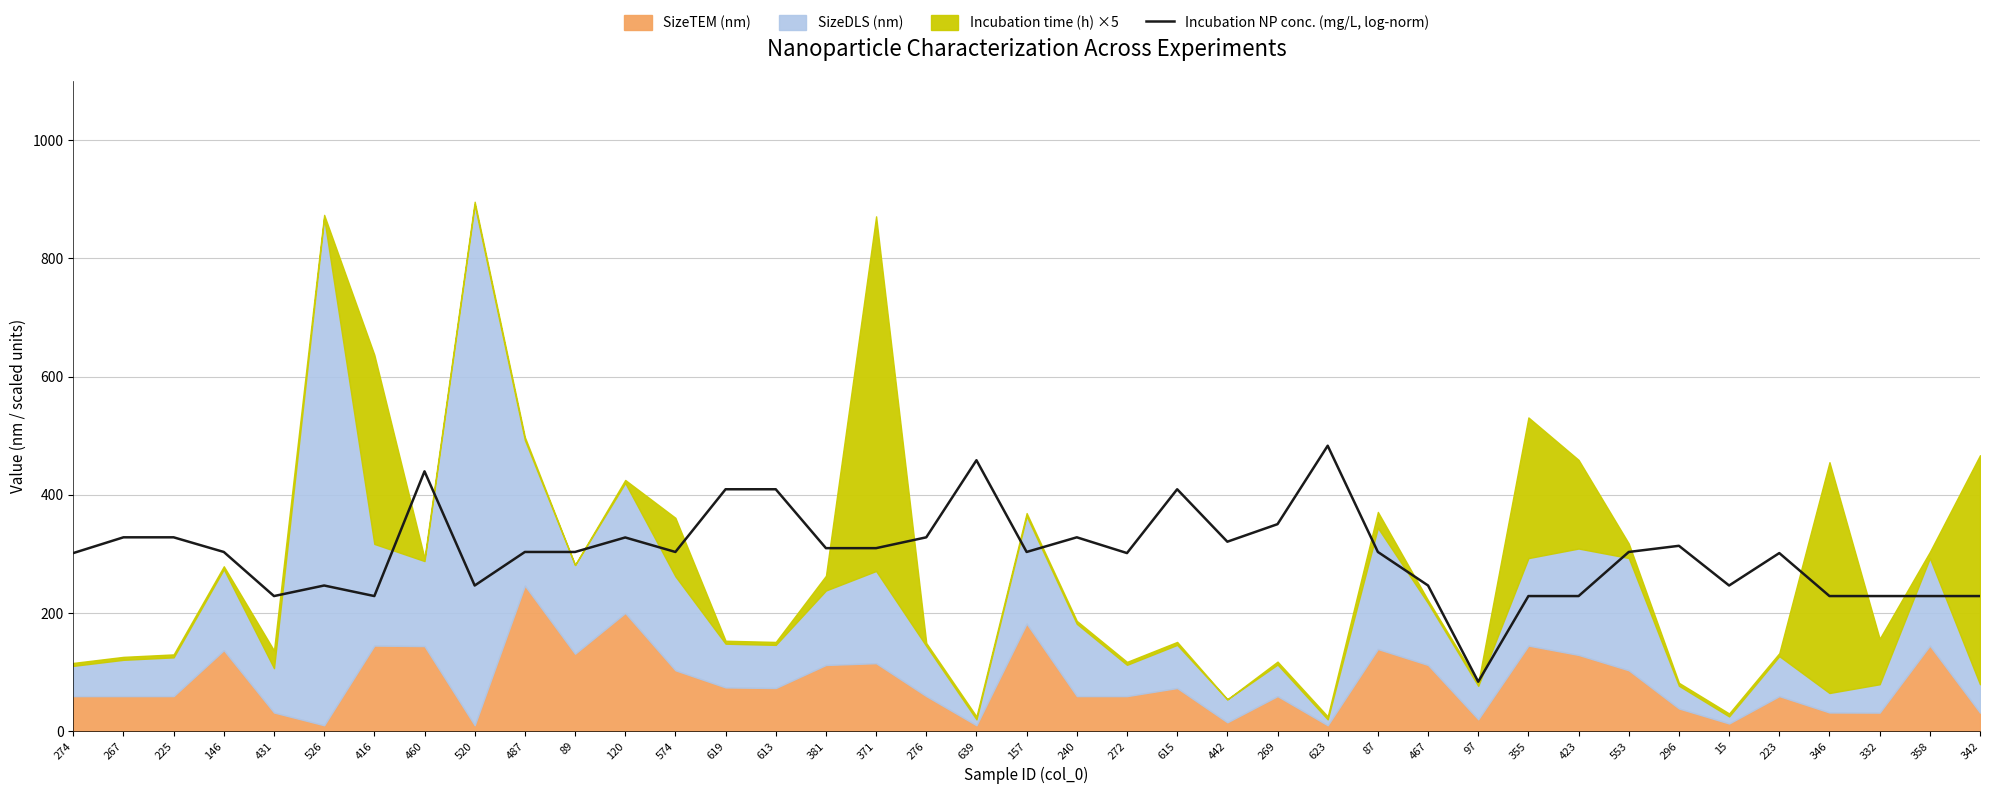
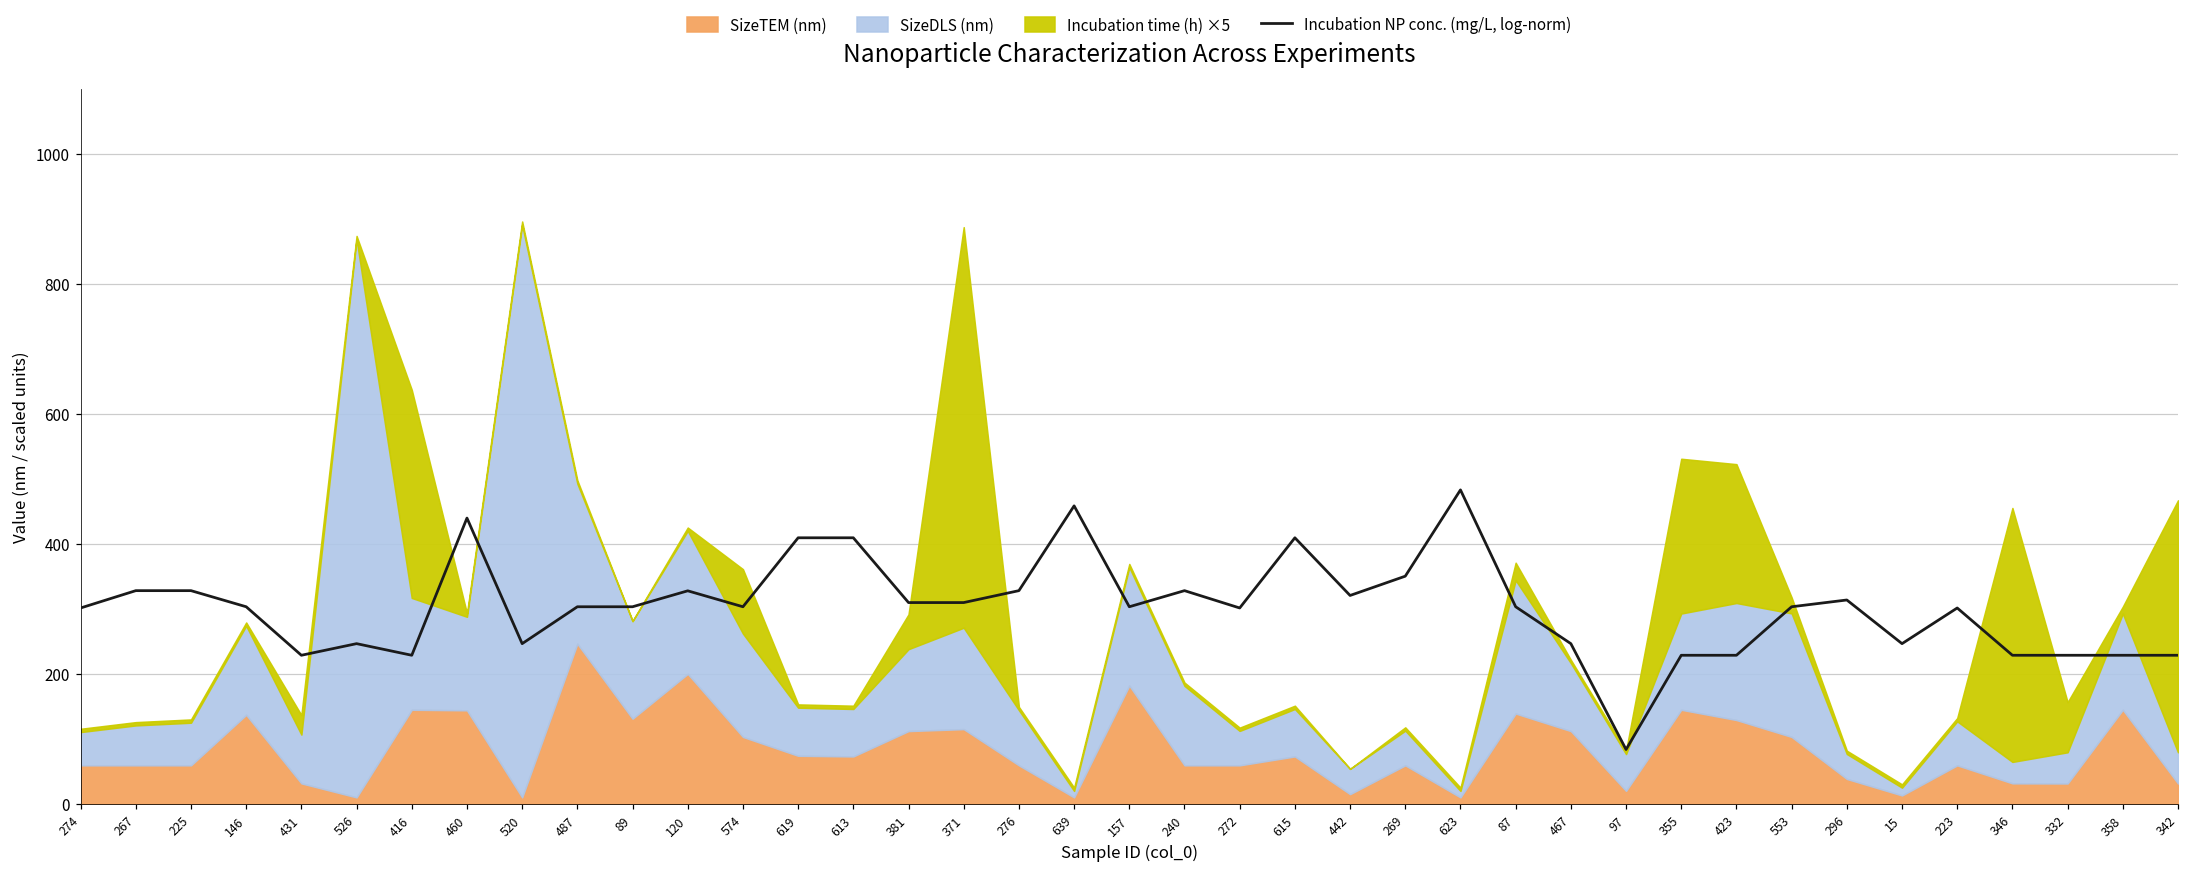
Incubation time (h) ×5, 381: 30 -> 50
Incubation time (h) ×5, 371: 600 -> 620
Incubation time (h) ×5, 423: 150 -> 210
